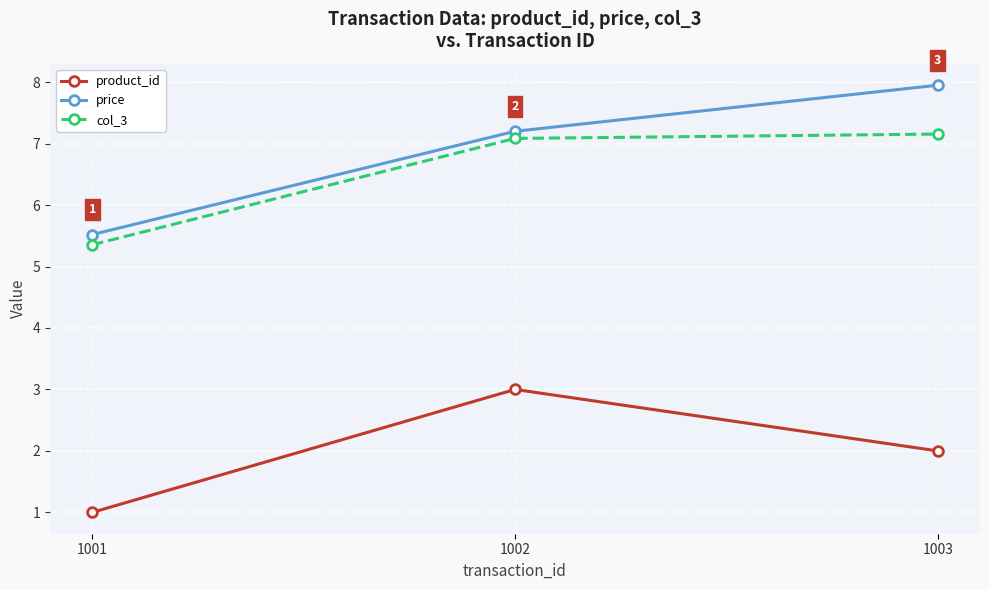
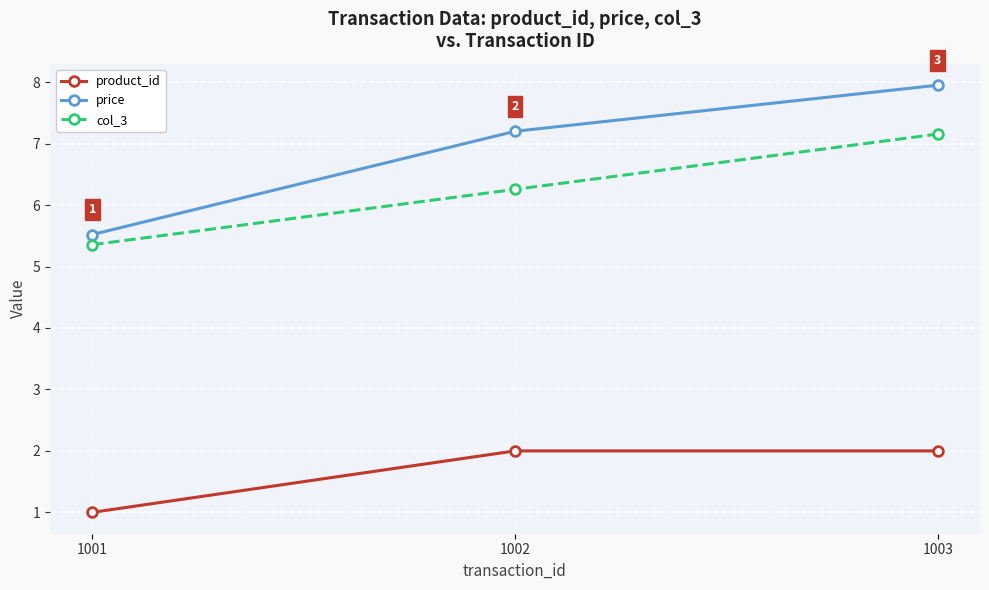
product_id, 1002: 3 -> 2
col_3, 1002: 7.1 -> 6.3
